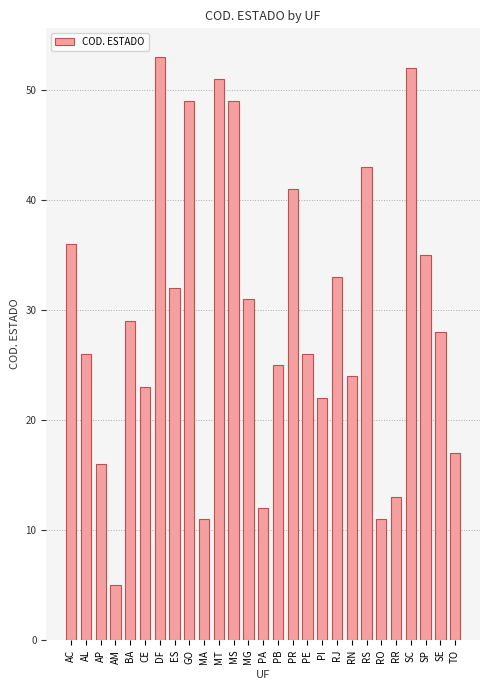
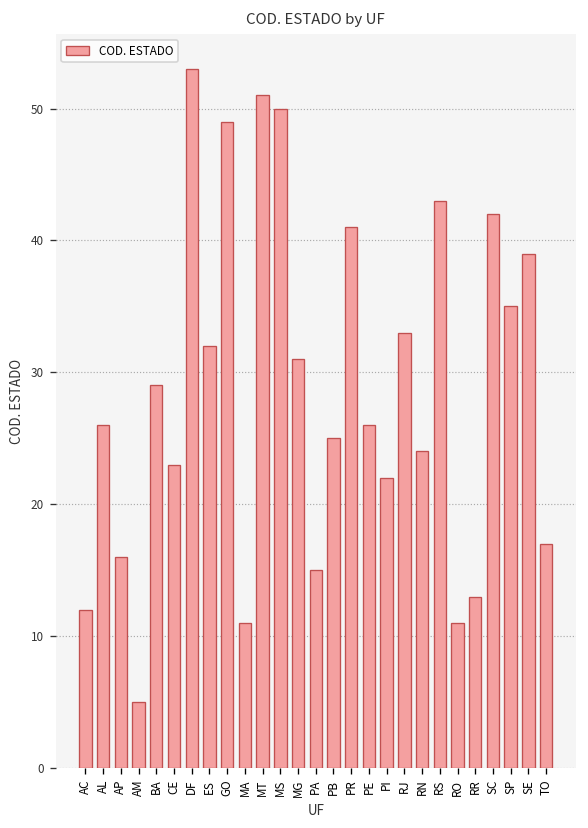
AC: 36 -> 12
MS: 49 -> 50
PA: 12 -> 15
SC: 52 -> 42
SE: 28 -> 39
